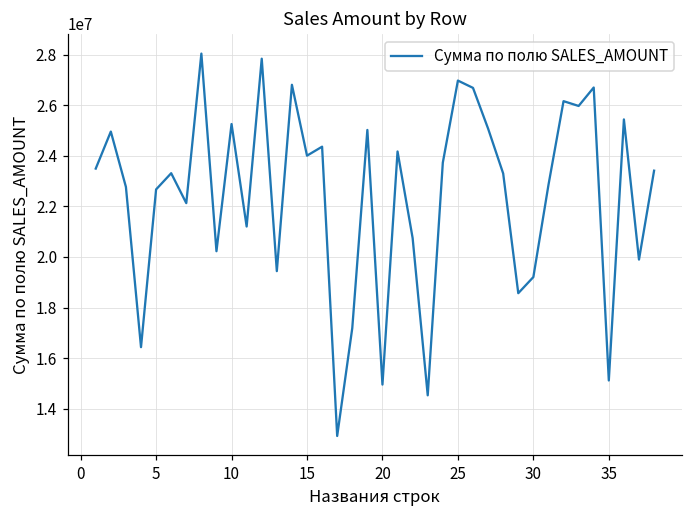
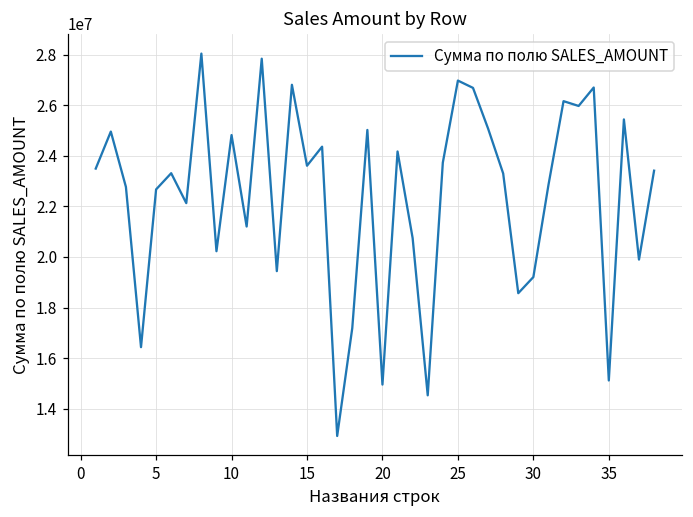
10: 25300000 -> 24800000
15: 24000000 -> 23600000
